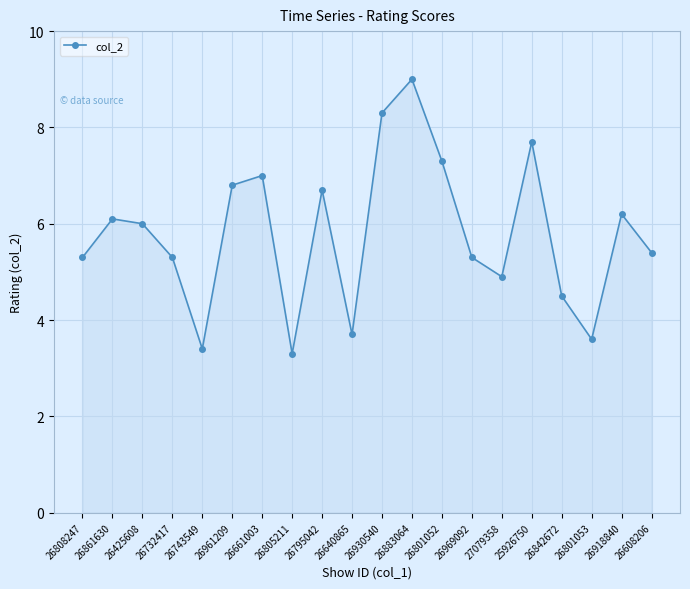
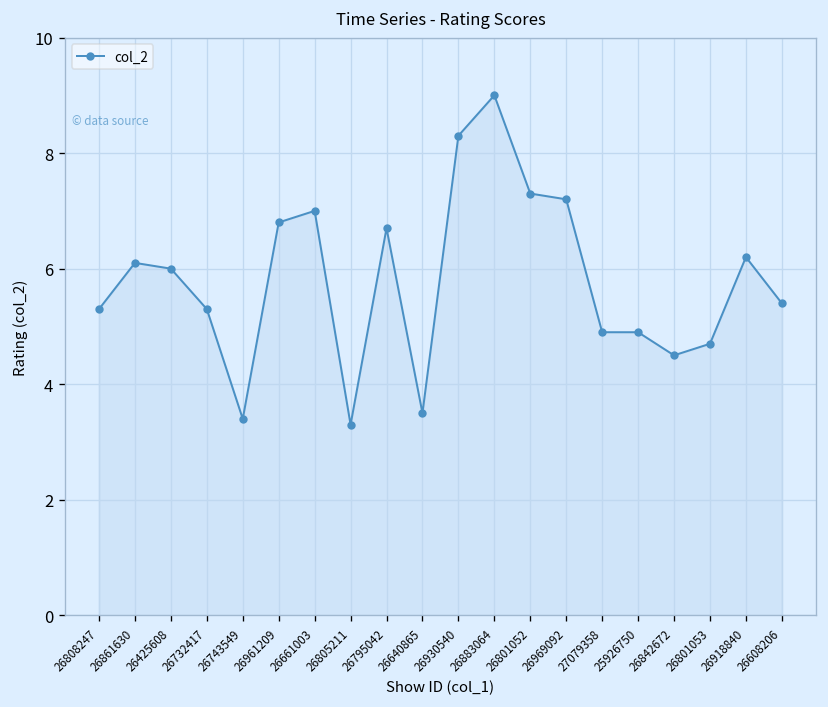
26640865: 3.7 -> 3.5
26969092: 5.3 -> 7.2
25926750: 7.7 -> 4.9
26801053: 3.6 -> 4.7
